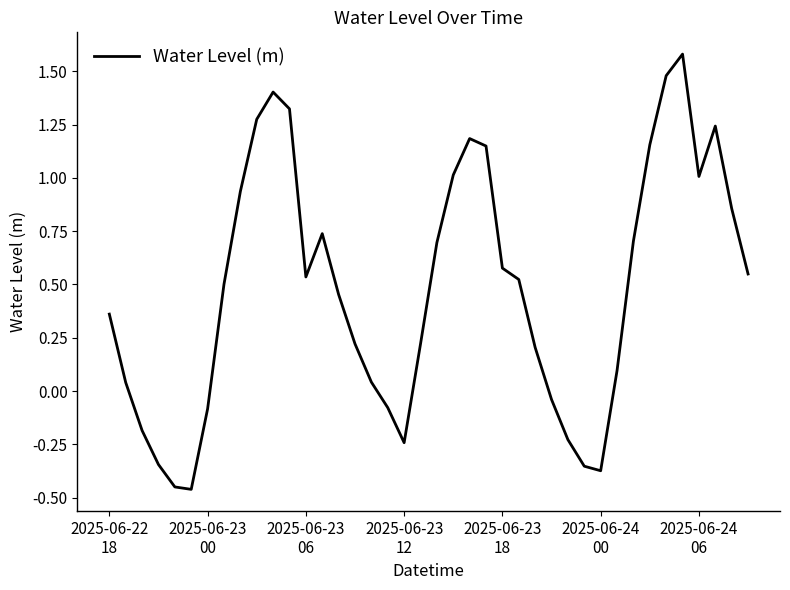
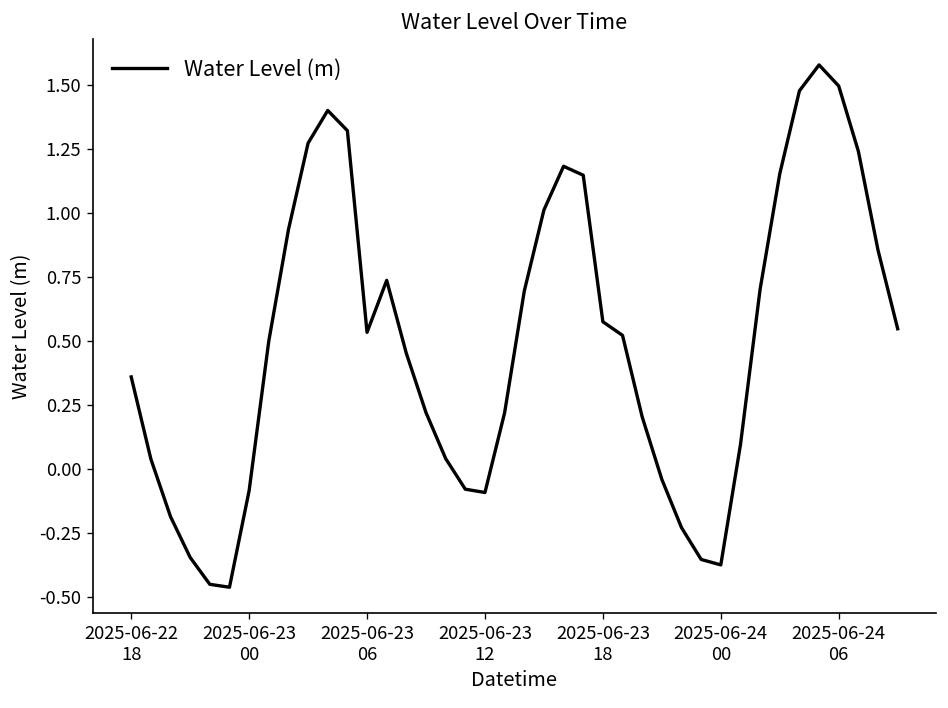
2025-06-23 12: -0.24 -> -0.09
2025-06-24 06: 1.01 -> 1.50
